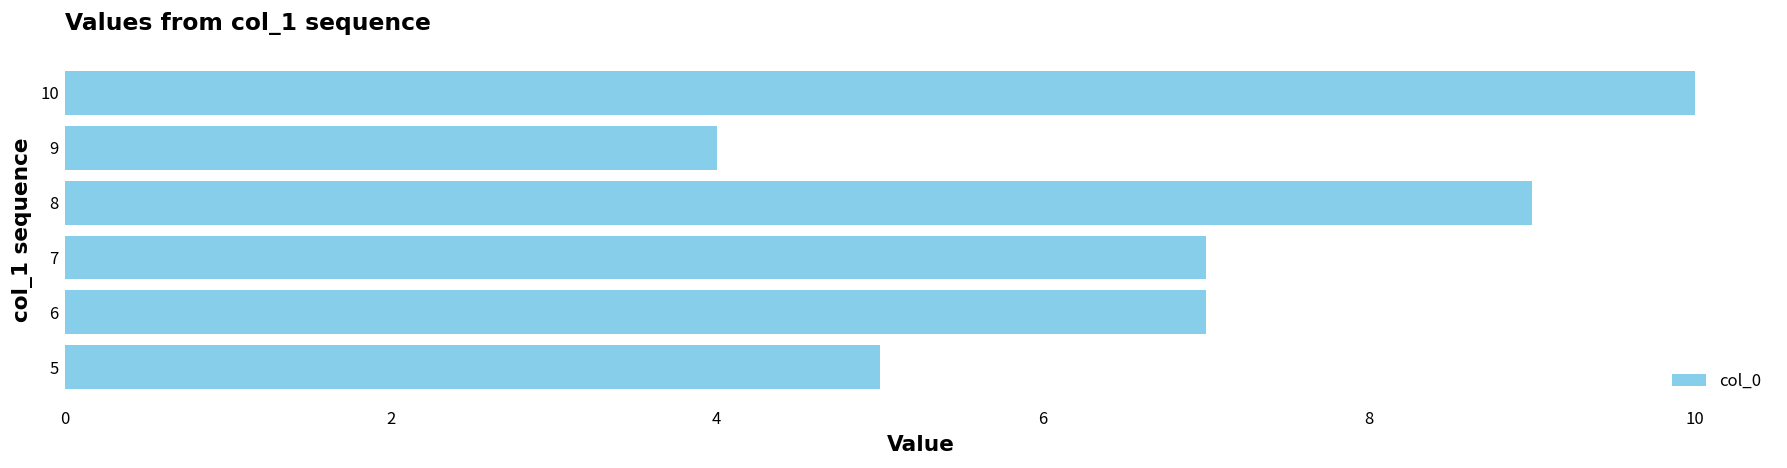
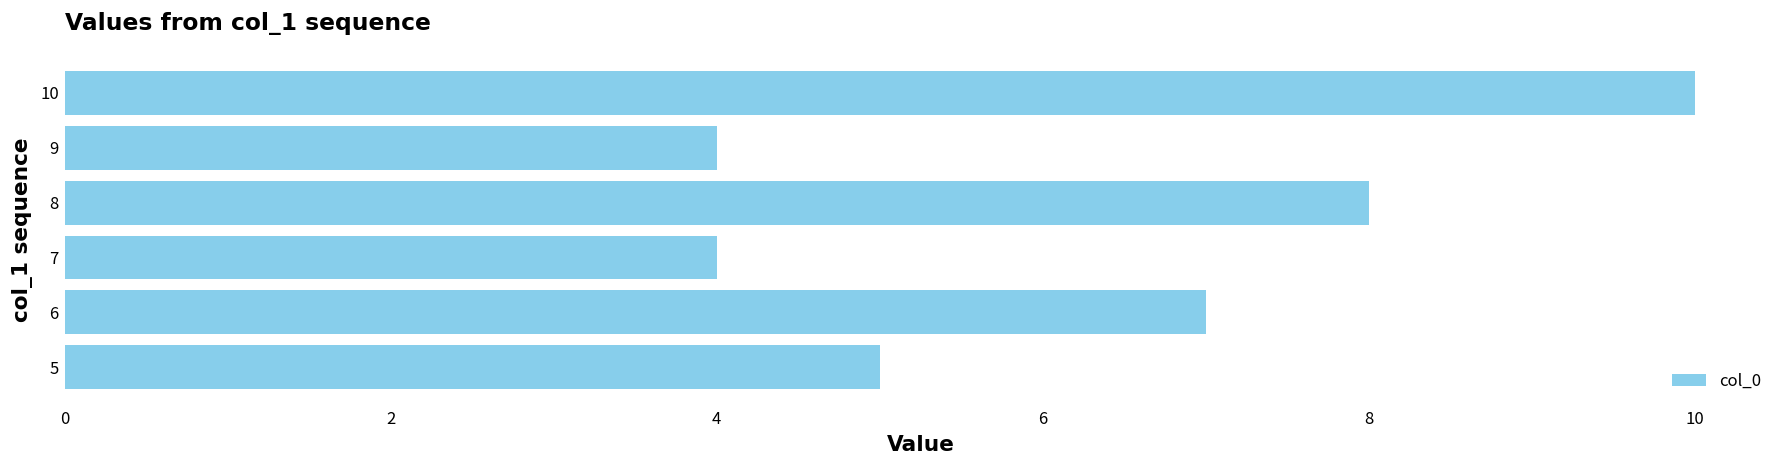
8: 9 -> 8
7: 7 -> 4
